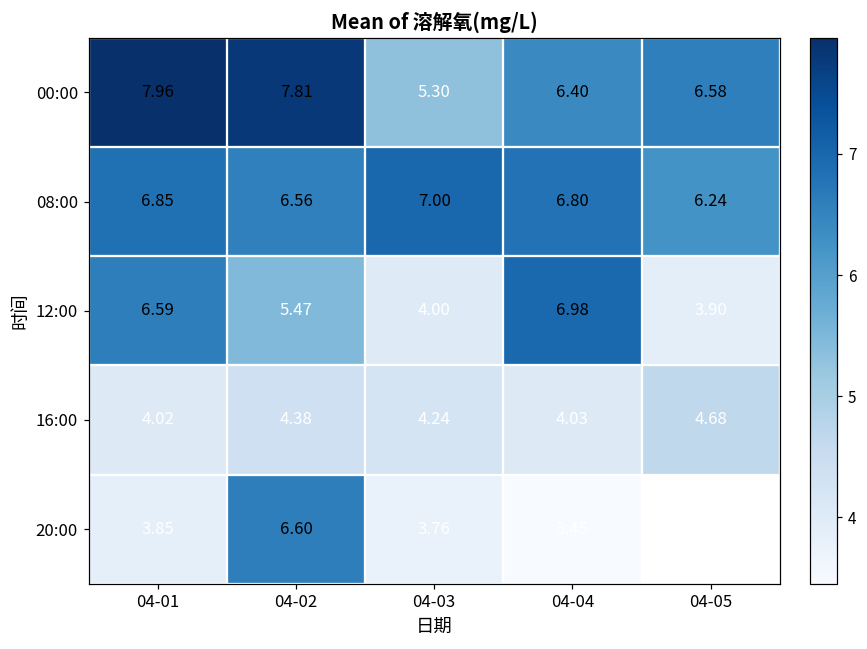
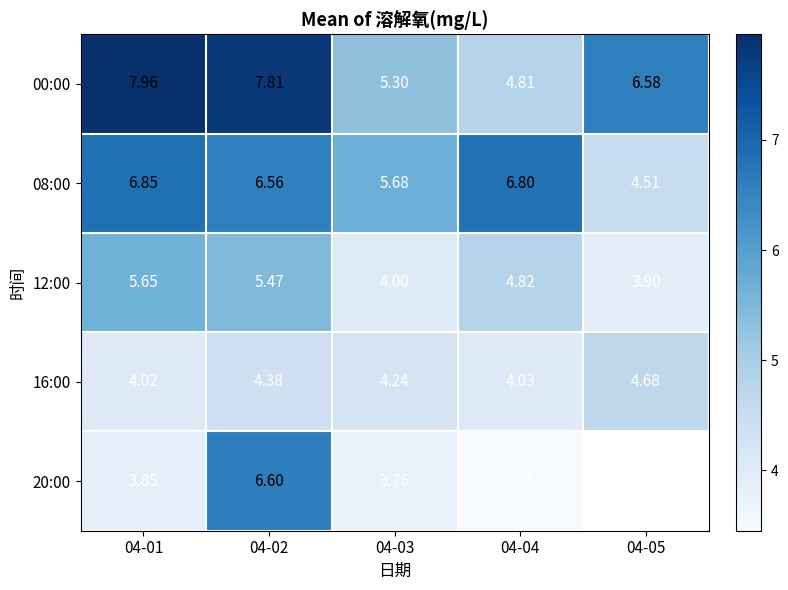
00:00, 04-04: 6.40 -> 4.81
08:00, 04-03: 7.00 -> 5.68
08:00, 04-05: 6.24 -> 4.51
12:00, 04-01: 6.59 -> 5.65
12:00, 04-04: 6.98 -> 4.82
